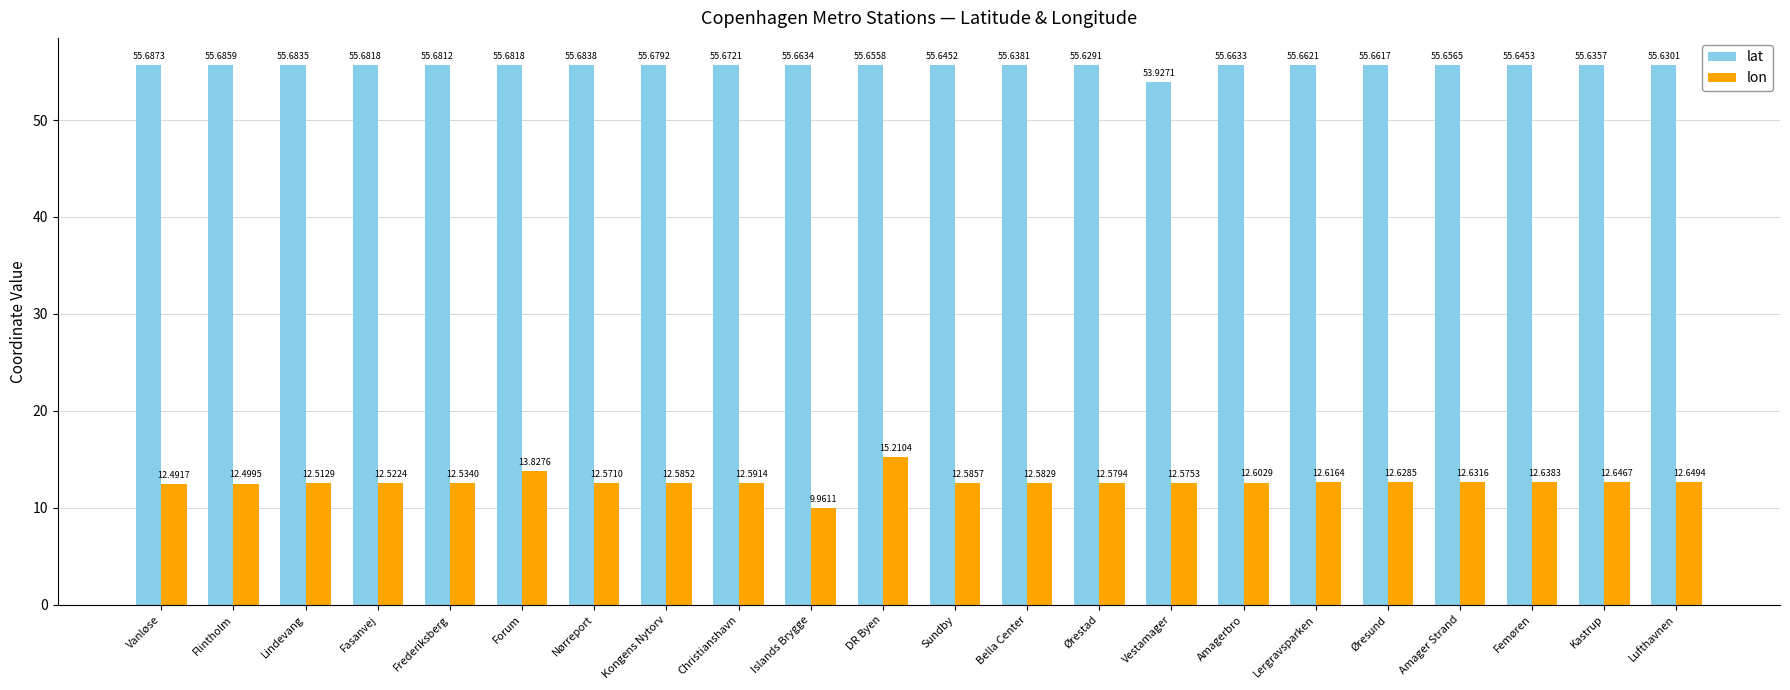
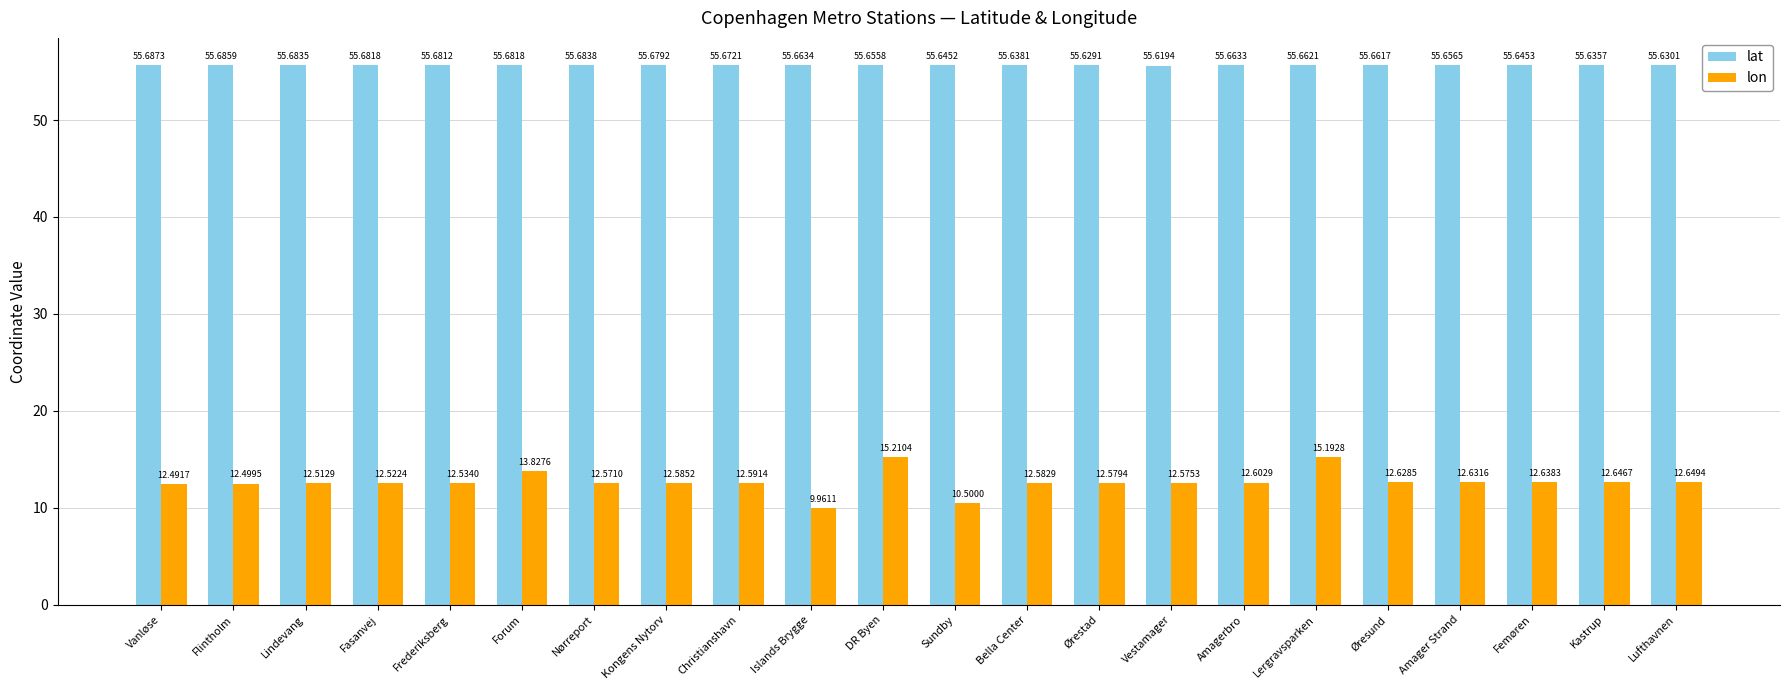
lon, Sundby: 12.5857 -> 10.5000
lat, Vestamager: 53.9271 -> 55.6194
lon, Lergravsparken: 12.6164 -> 15.1928
